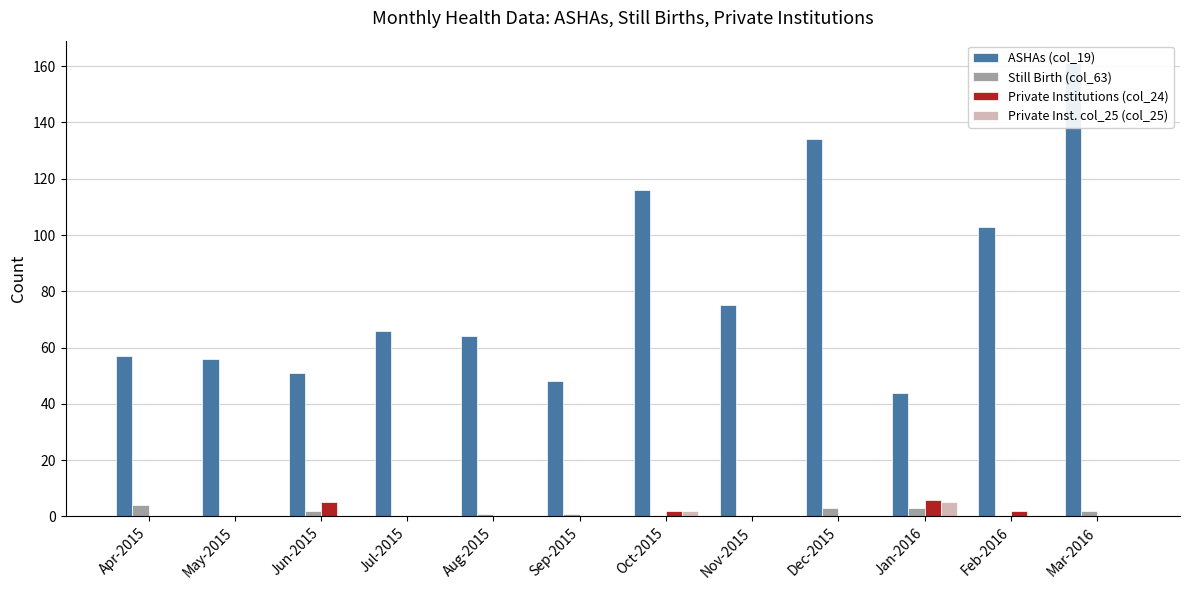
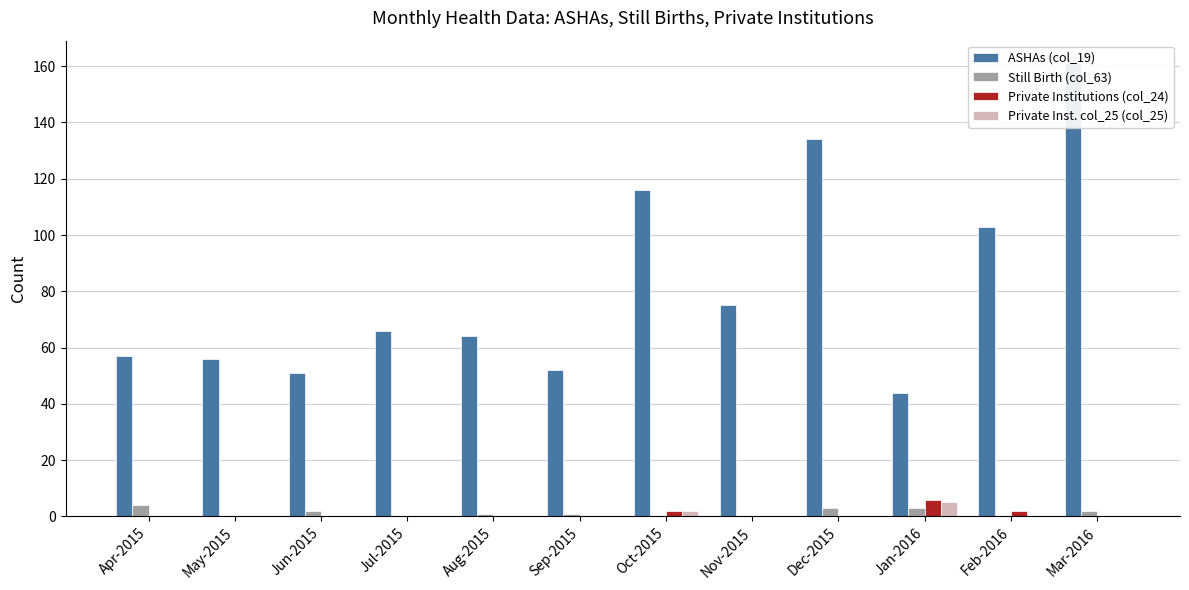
Private Institutions (col_24), Jun-2015: 5 -> 0
ASHAs (col_19), Sep-2015: 48 -> 52
